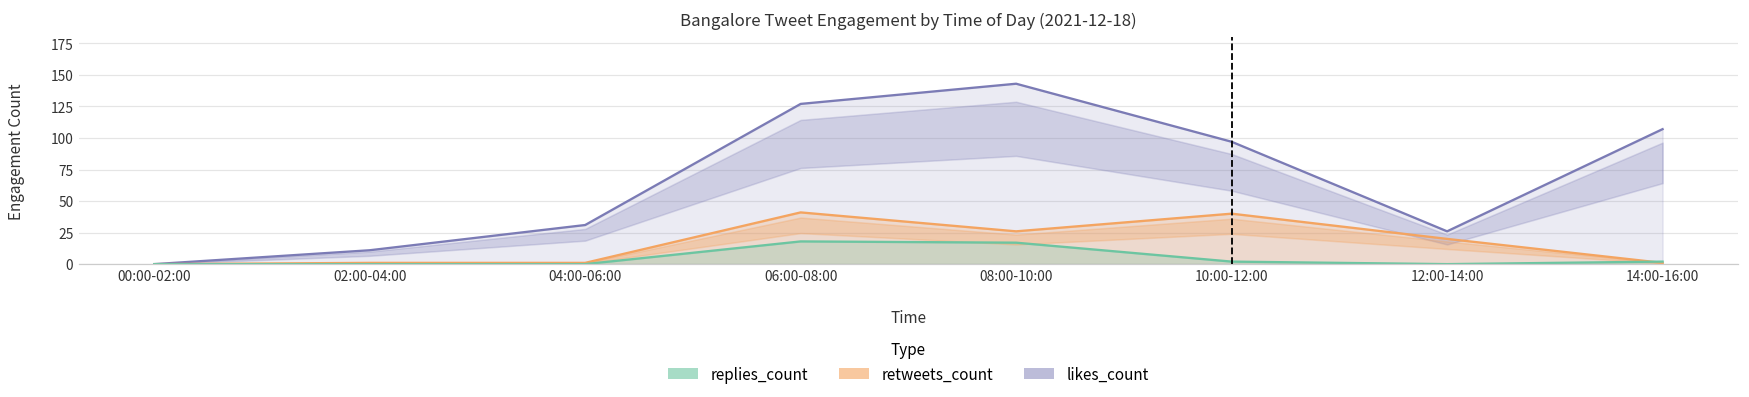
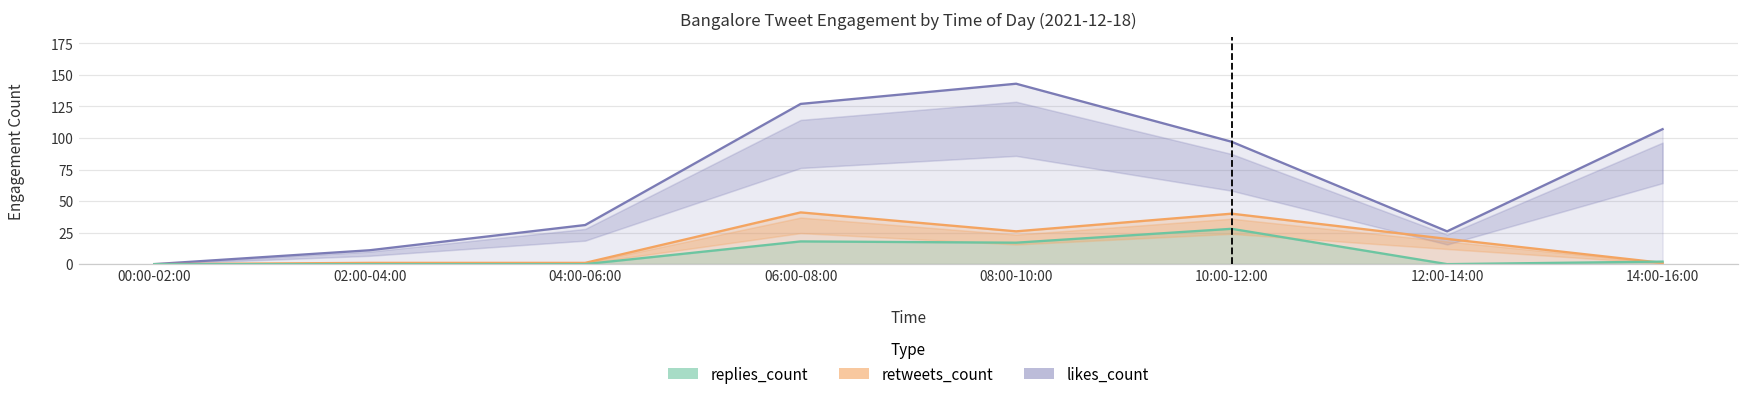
replies_count, 10:00-12:00: 2 -> 28
